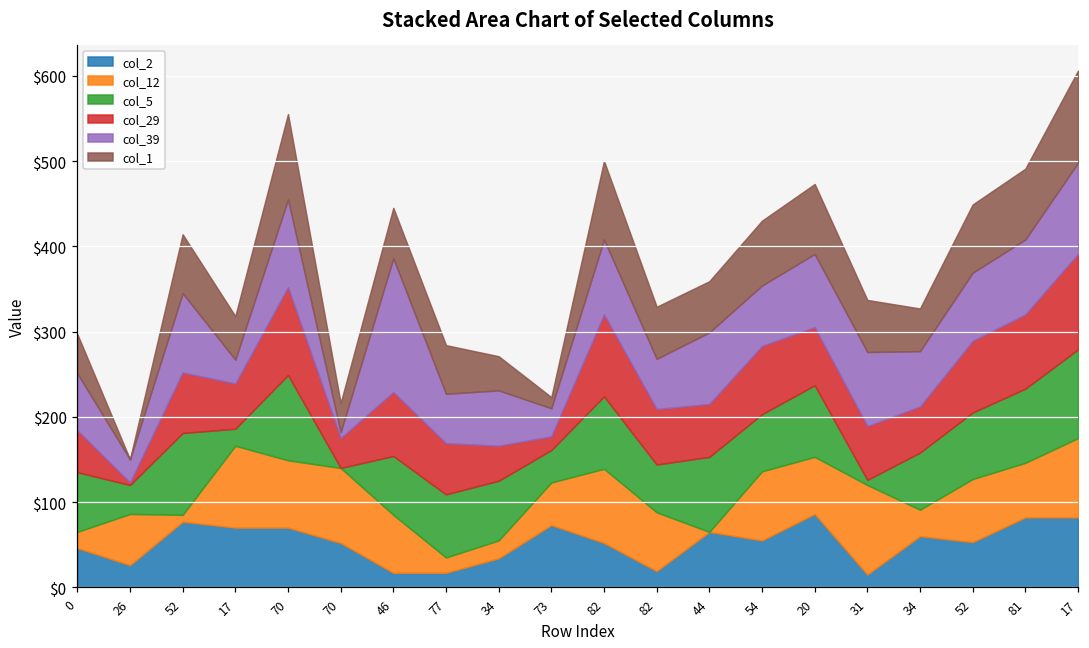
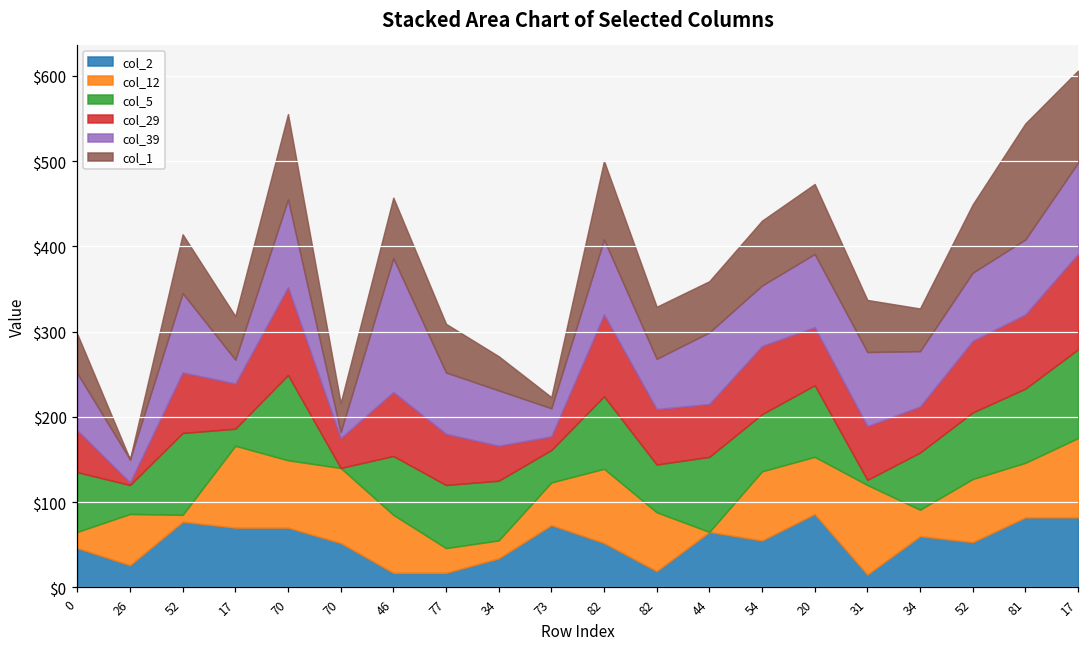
col_1, 46: $60 -> $70
col_12, 77: $20 -> $30
col_39, 77: $60 -> $70
col_1, 81: $80 -> $140
